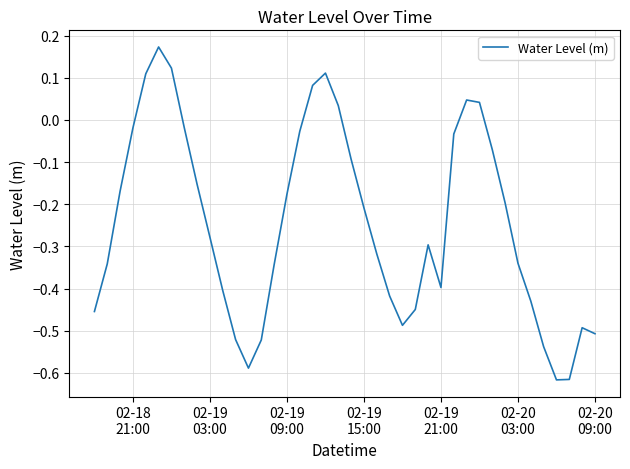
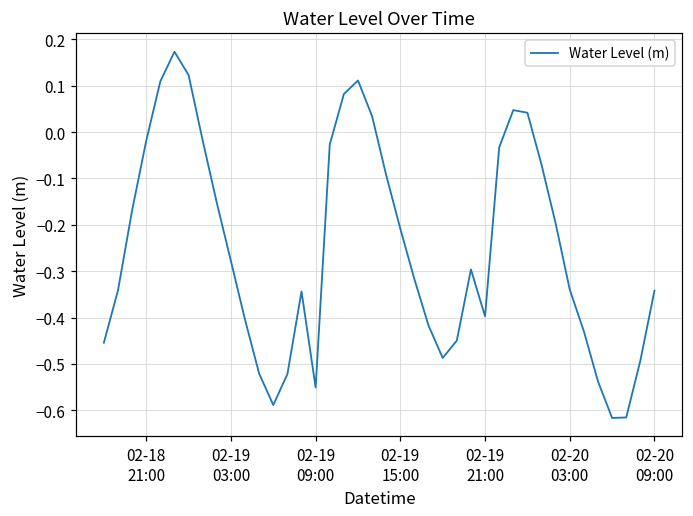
02-19 09:00: -0.18 -> -0.55
02-20 09:00: -0.51 -> -0.34
